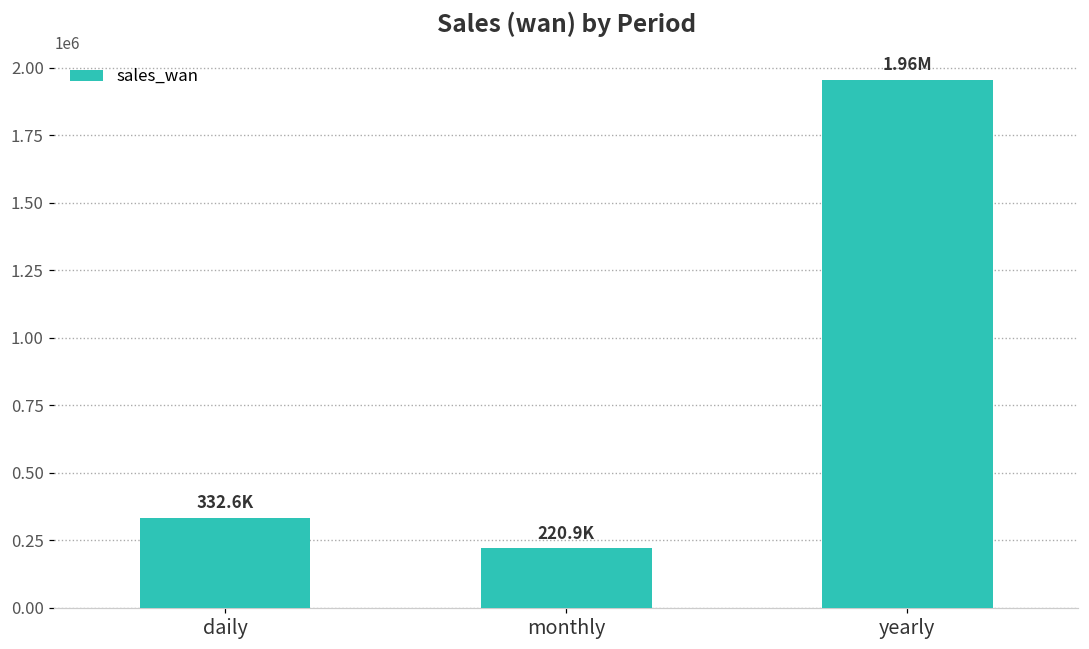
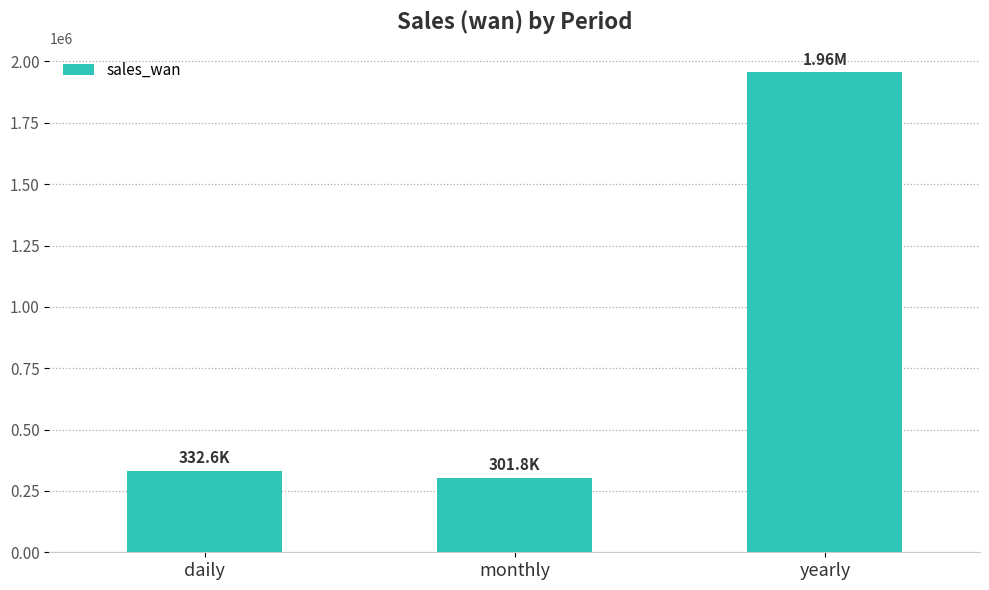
monthly: 220.9K -> 301.8K
